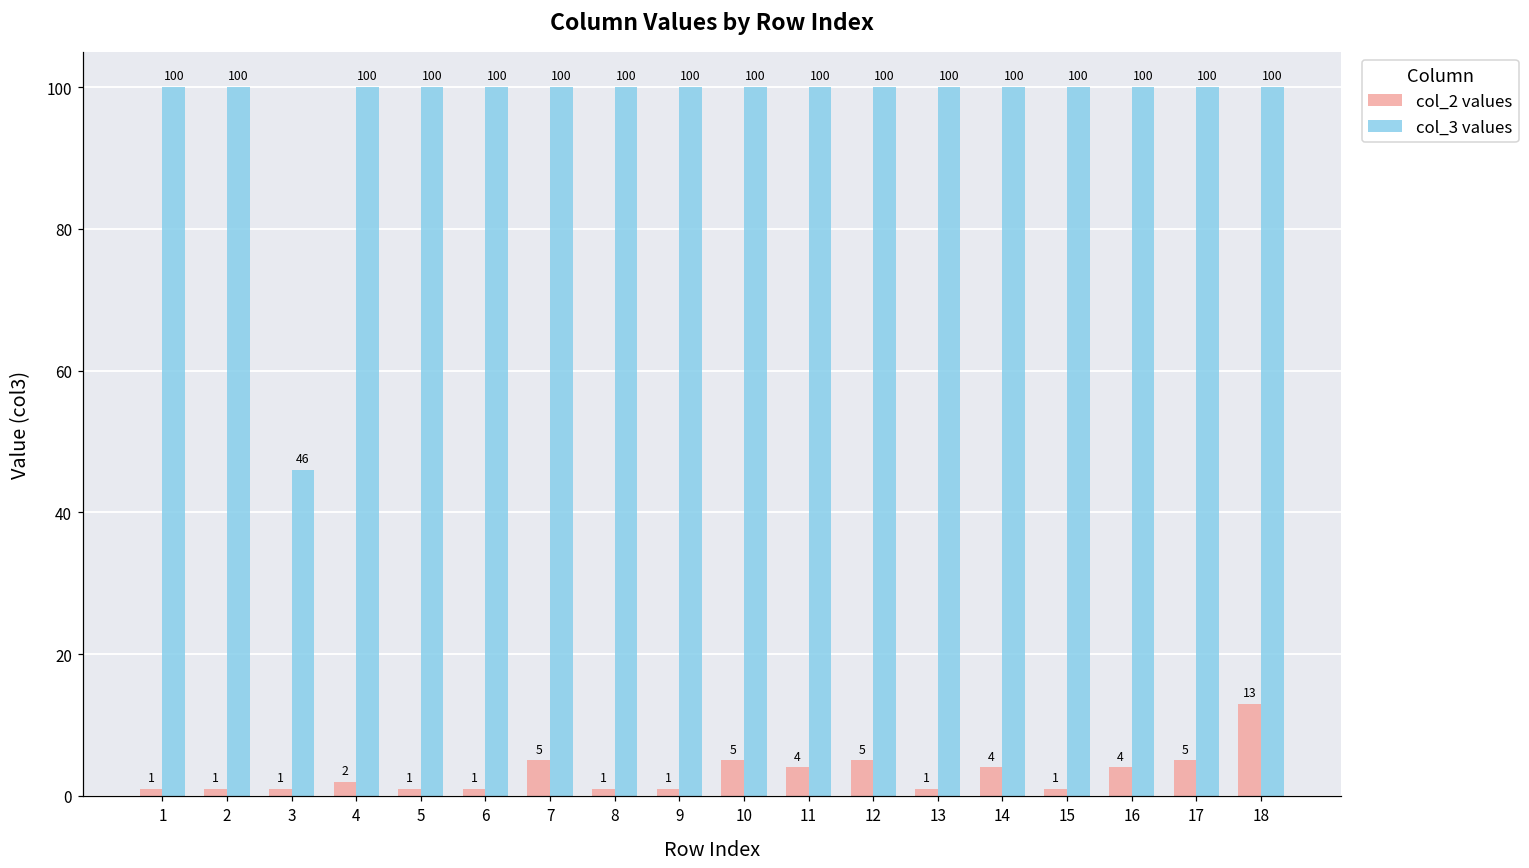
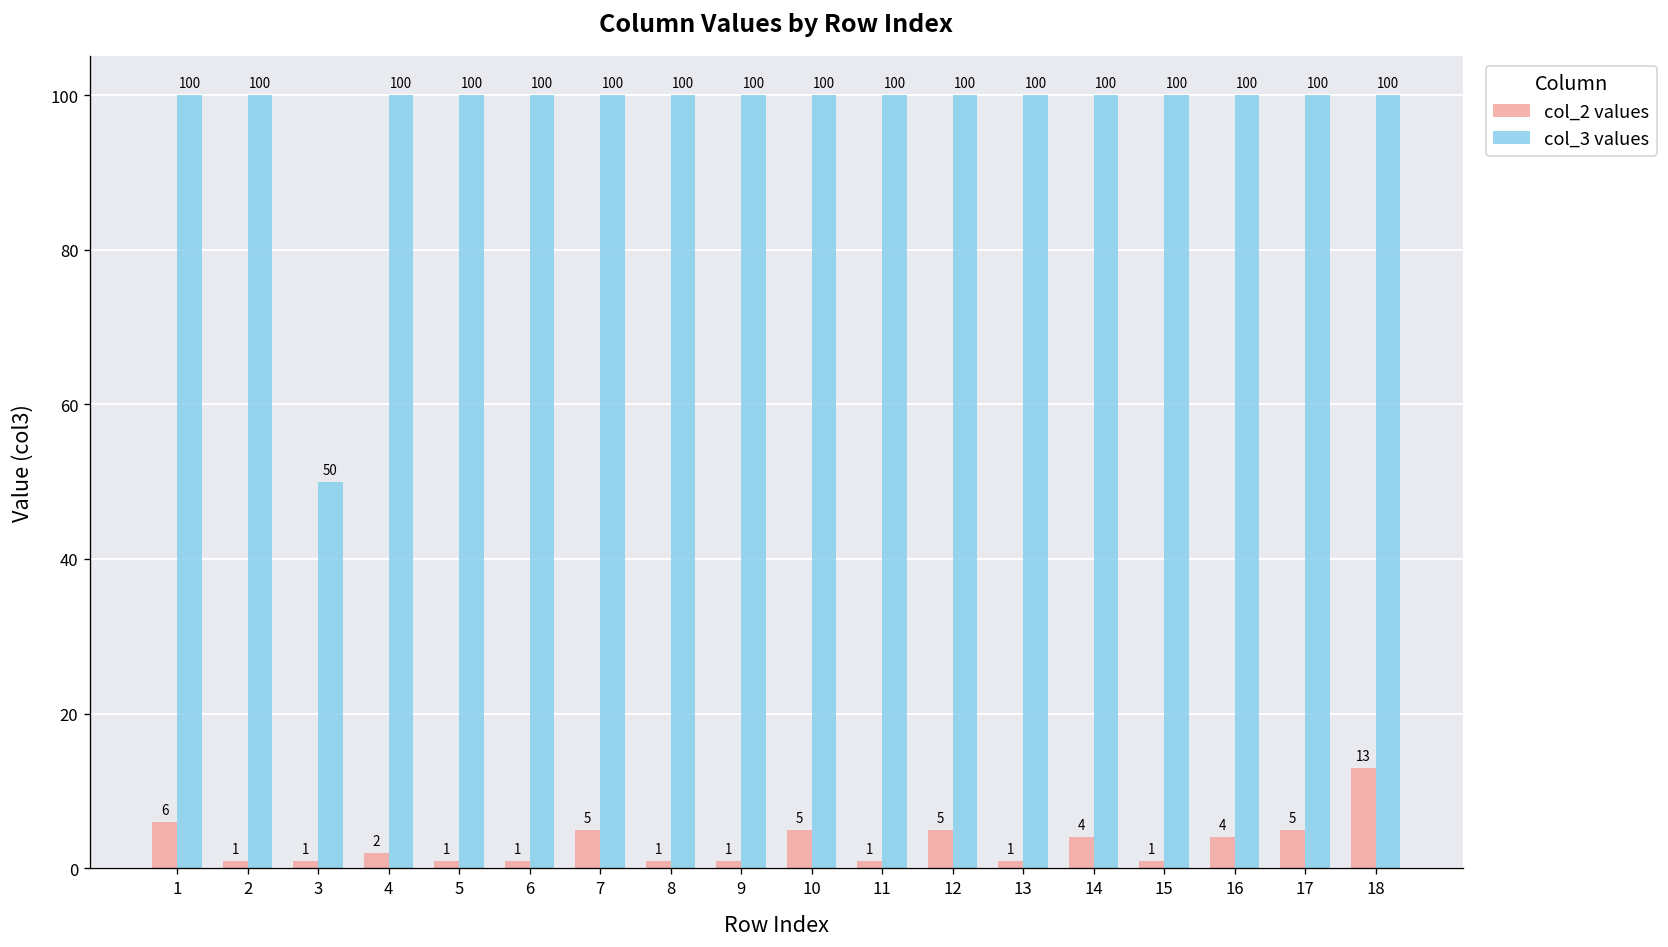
col_2 values, 1: 1 -> 6
col_3 values, 3: 46 -> 50
col_2 values, 11: 4 -> 1
